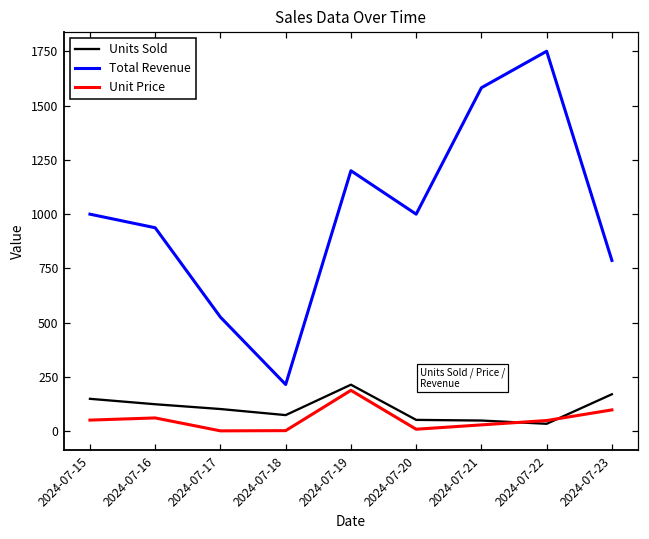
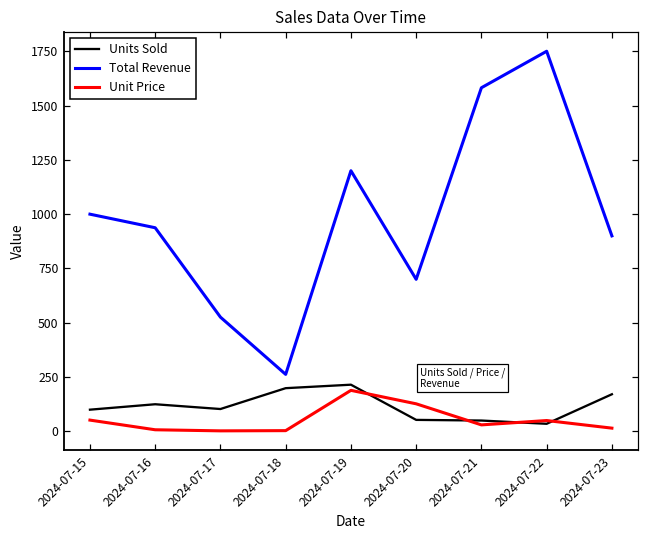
Units Sold, 2024-07-15: 150 -> 100
Unit Price, 2024-07-16: 60 -> 10
Units Sold, 2024-07-18: 80 -> 200
Total Revenue, 2024-07-18: 220 -> 260
Total Revenue, 2024-07-20: 1000 -> 700
Unit Price, 2024-07-20: 10 -> 130
Total Revenue, 2024-07-23: 790 -> 900
Unit Price, 2024-07-23: 100 -> 20
